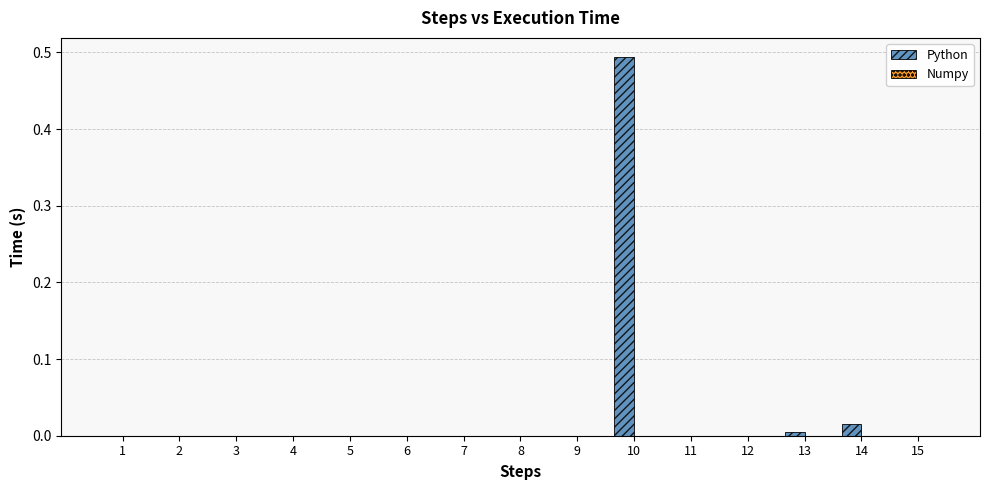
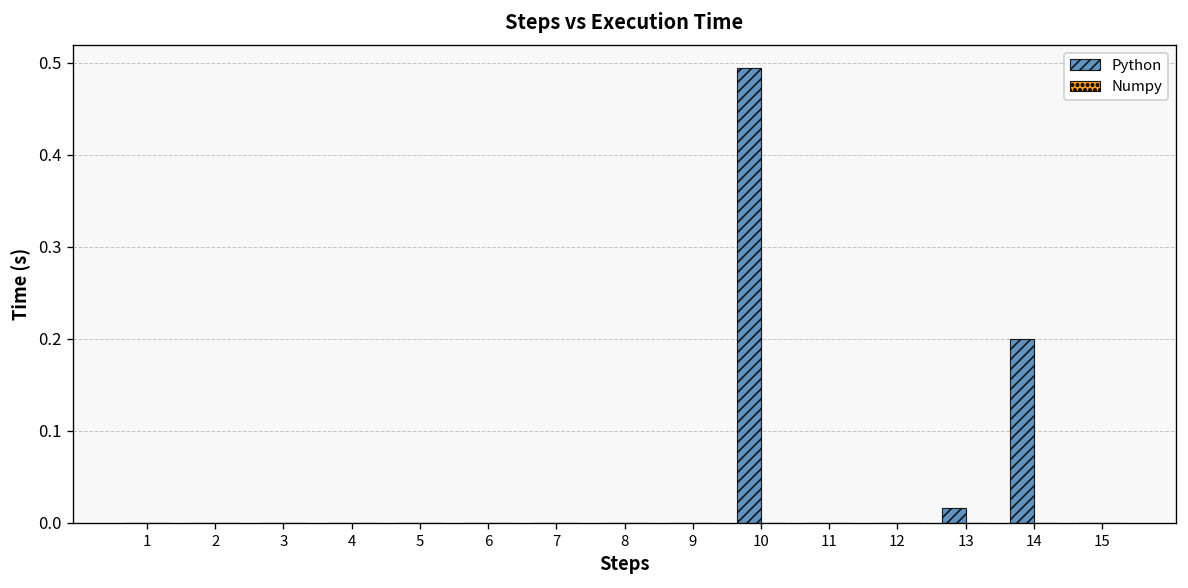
Python, 13: 0.01 -> 0.02
Python, 14: 0.02 -> 0.20
